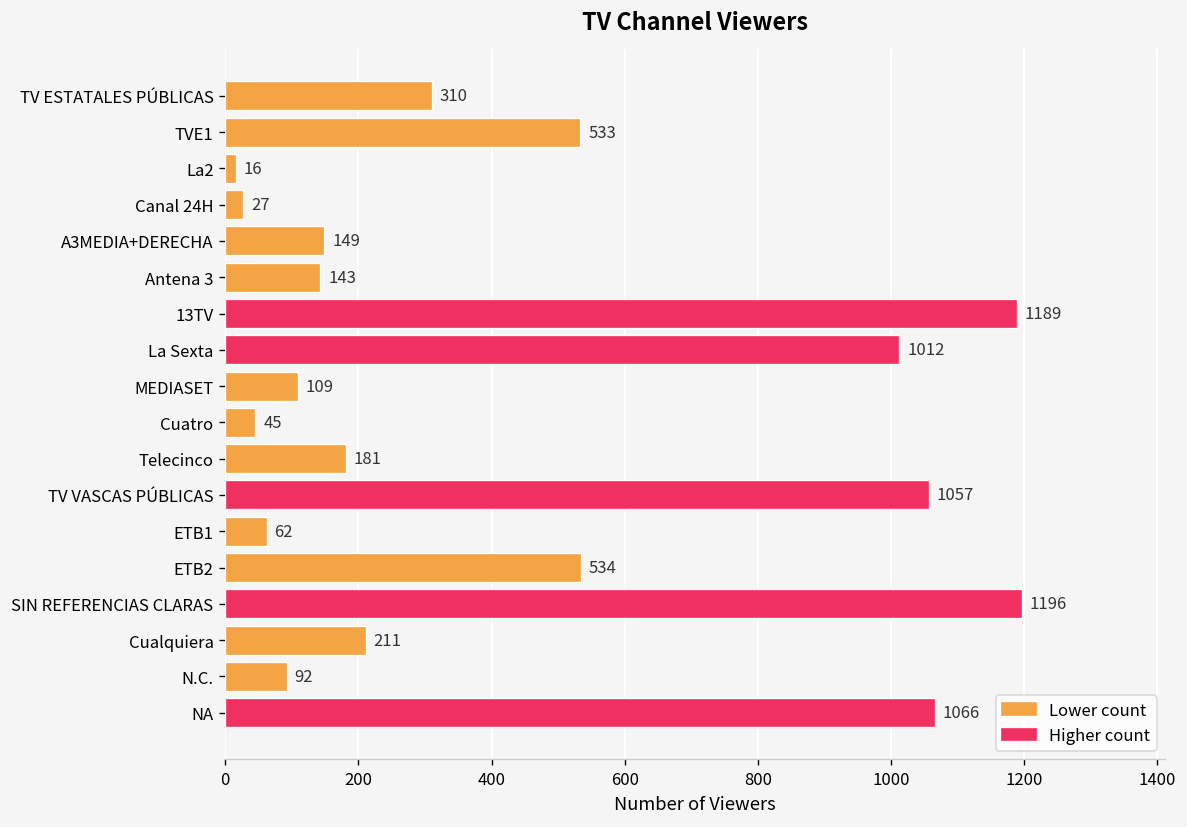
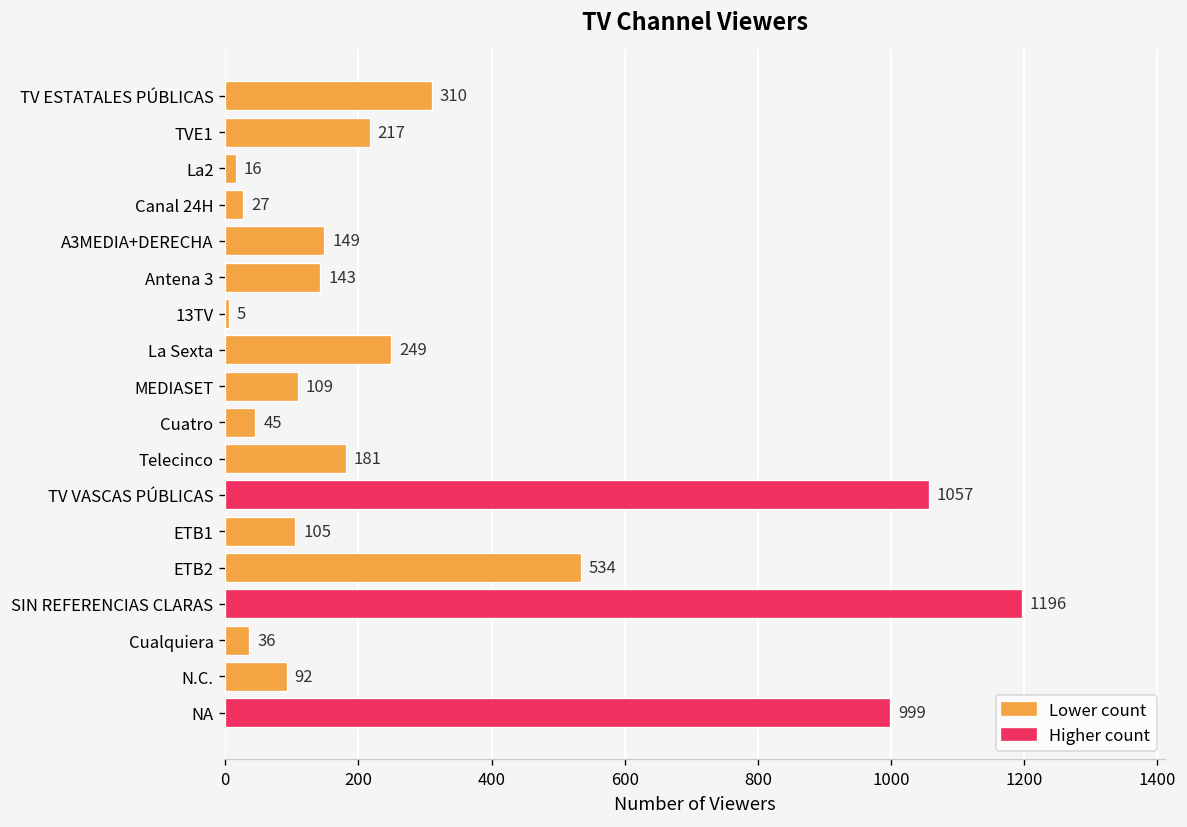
TVE1: 533 -> 217
13TV: 1189 -> 5
La Sexta: 1012 -> 249
ETB1: 62 -> 105
Cualquiera: 211 -> 36
NA: 1066 -> 999
